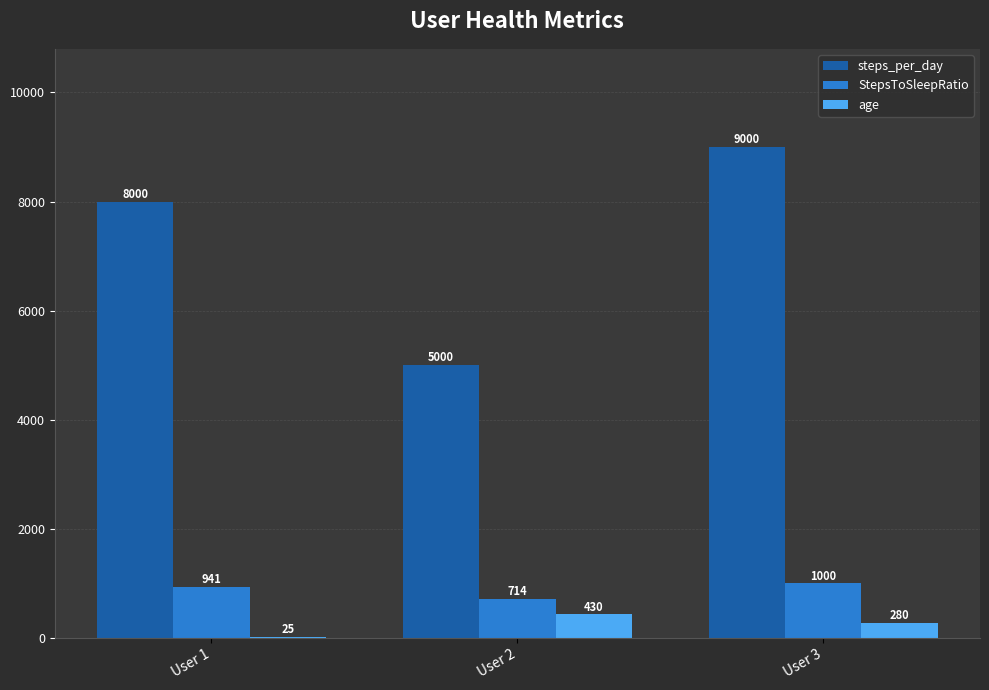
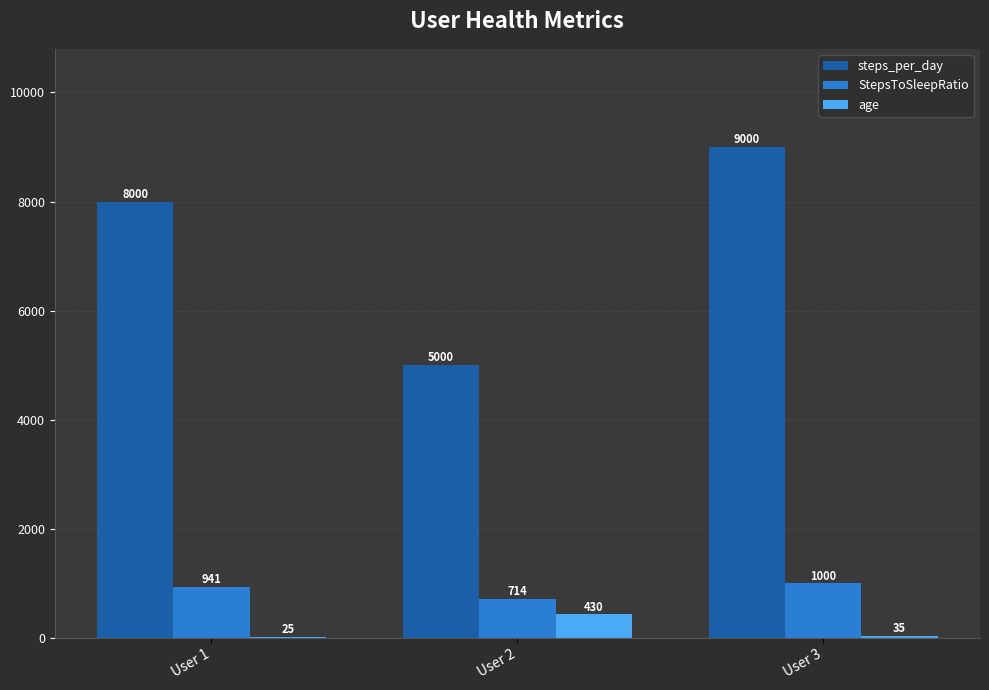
age, User 3: 280 -> 35
